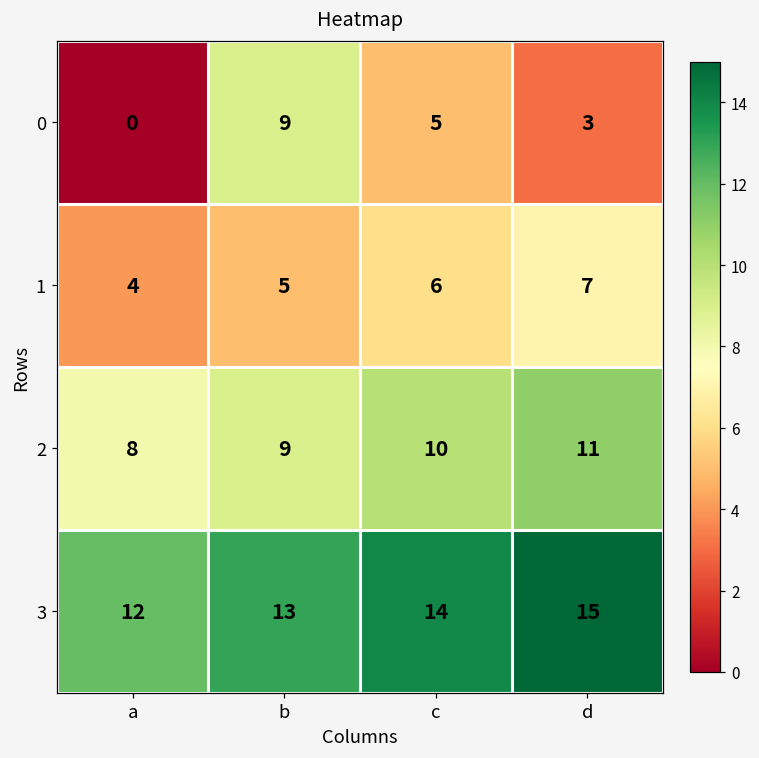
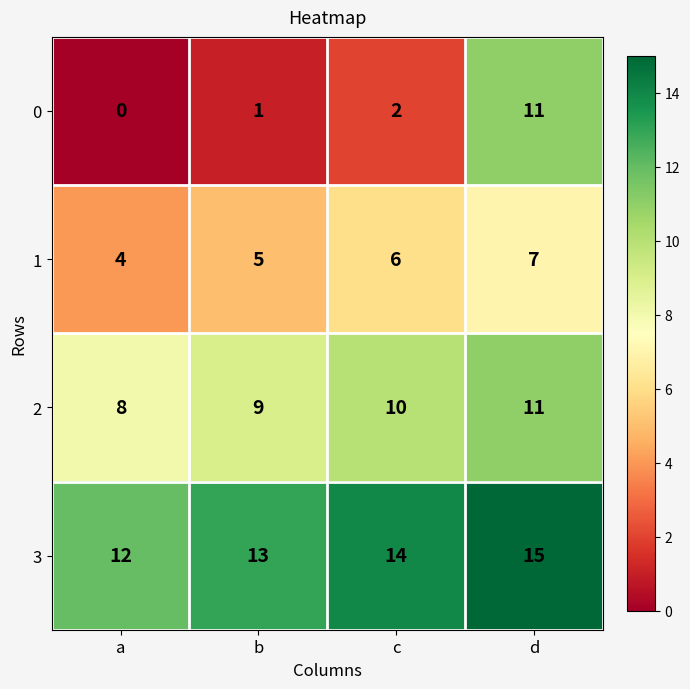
0, b: 9 -> 1
0, c: 5 -> 2
0, d: 3 -> 11
